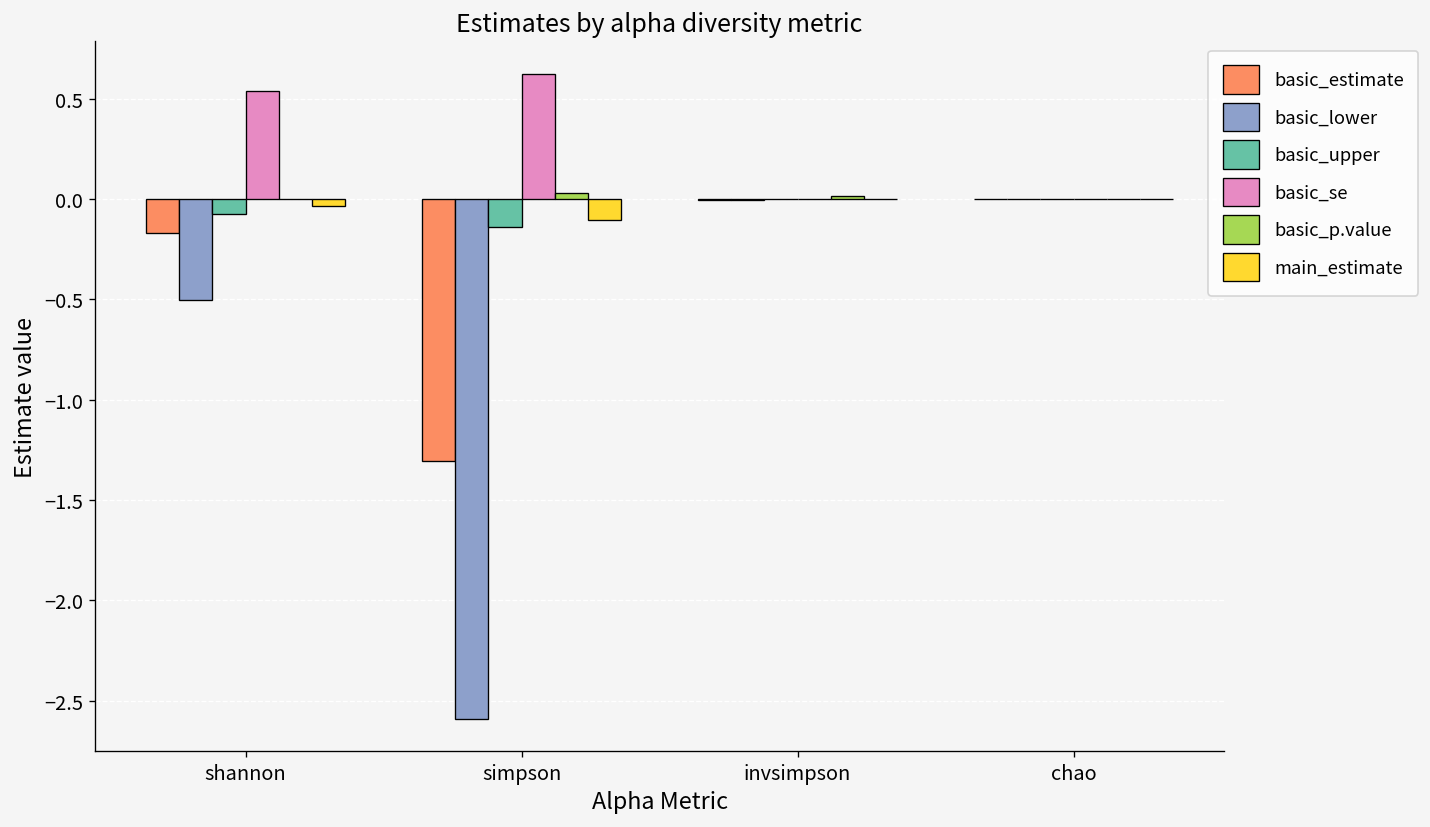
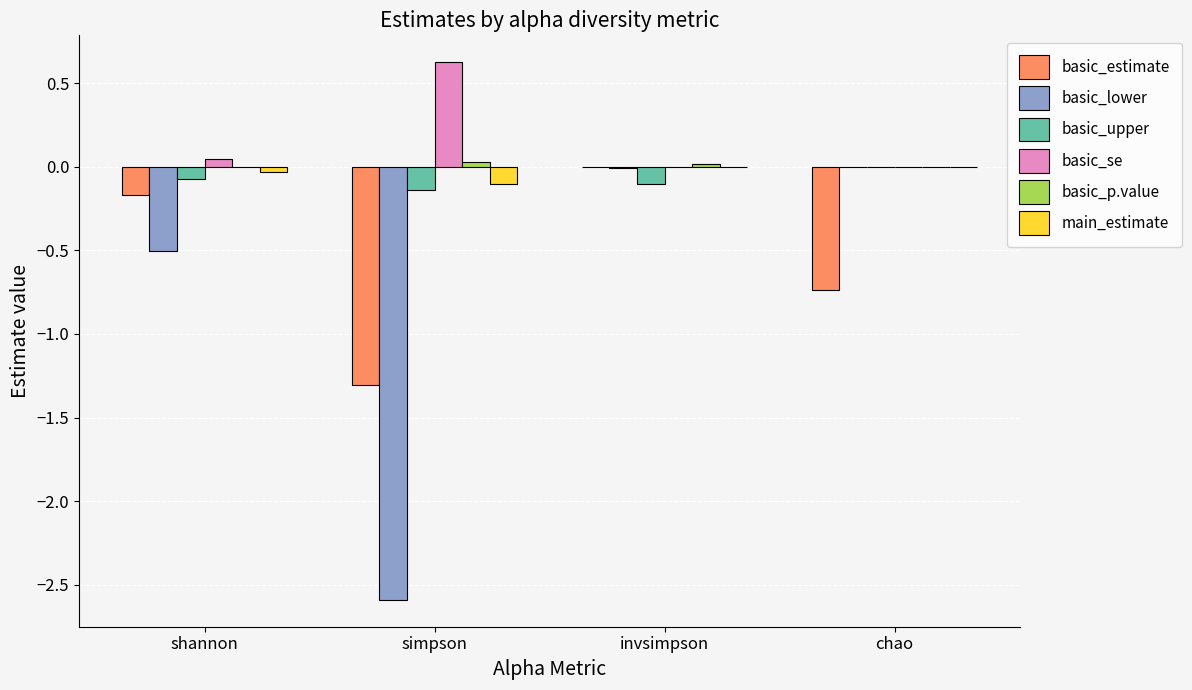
basic_se, shannon: 0.54 -> 0.05
basic_upper, invsimpson: 0.00 -> -0.10
basic_estimate, chao: 0.00 -> -0.73
